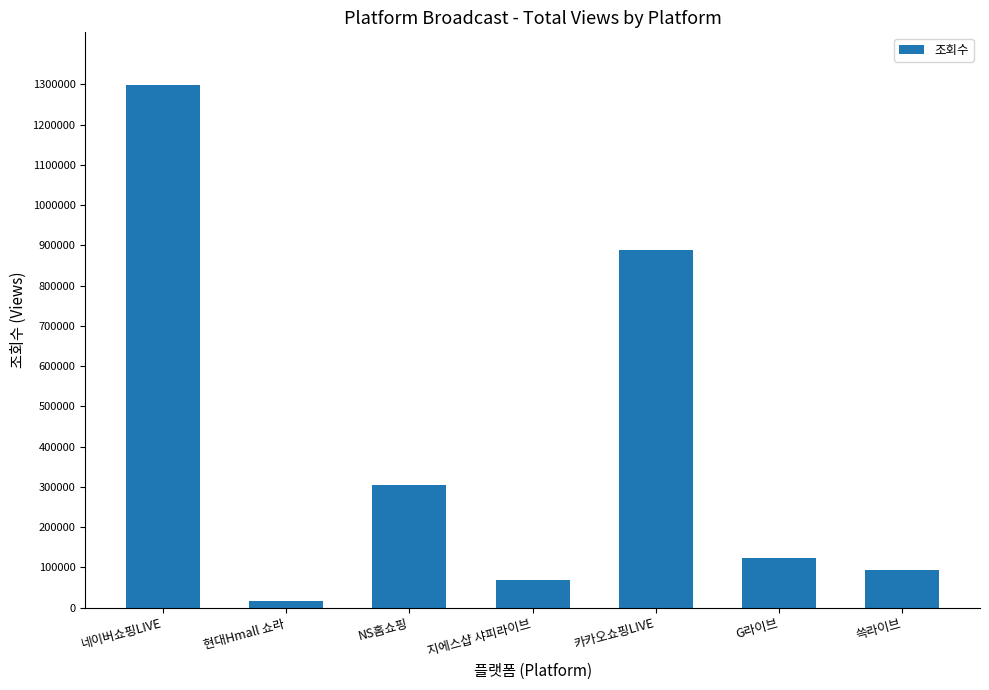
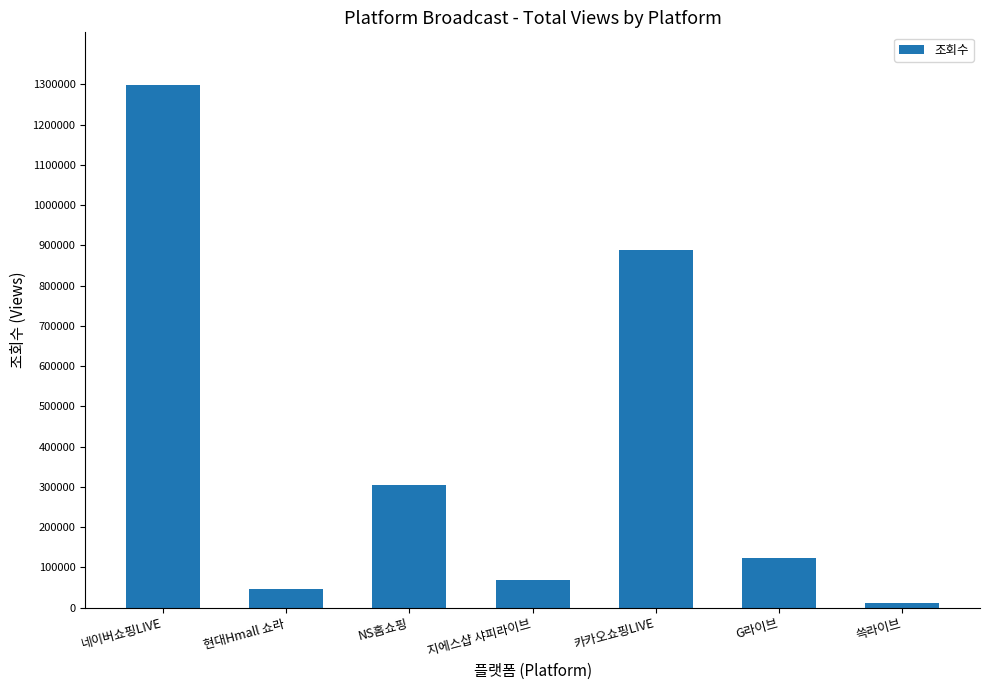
현대Hmall 쇼라: 20000 -> 50000
쓱라이브: 90000 -> 10000
